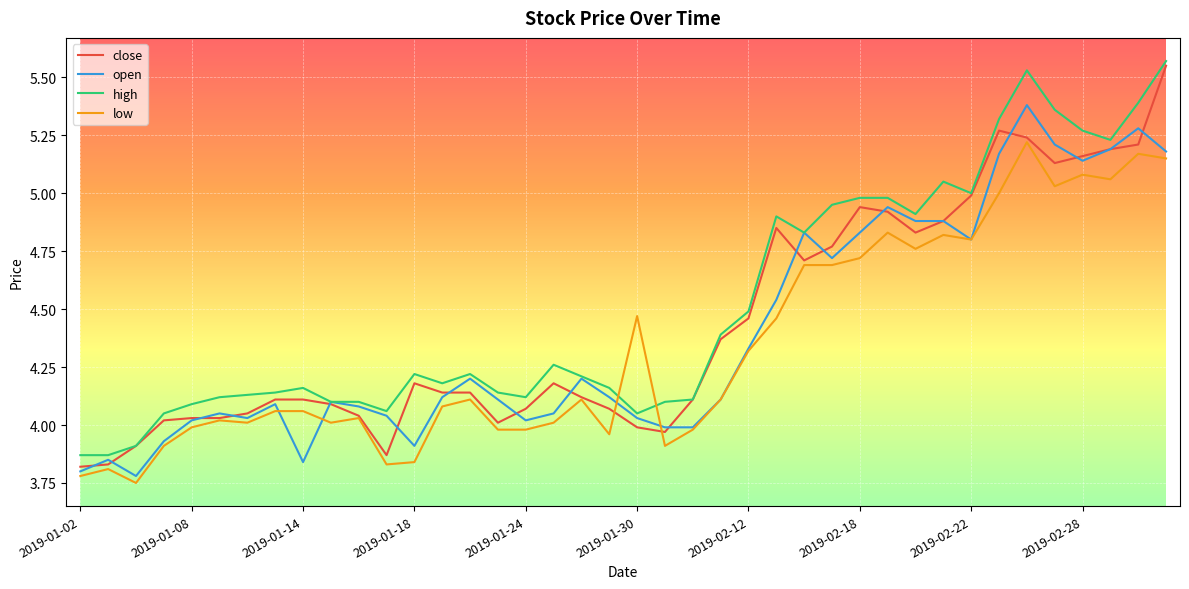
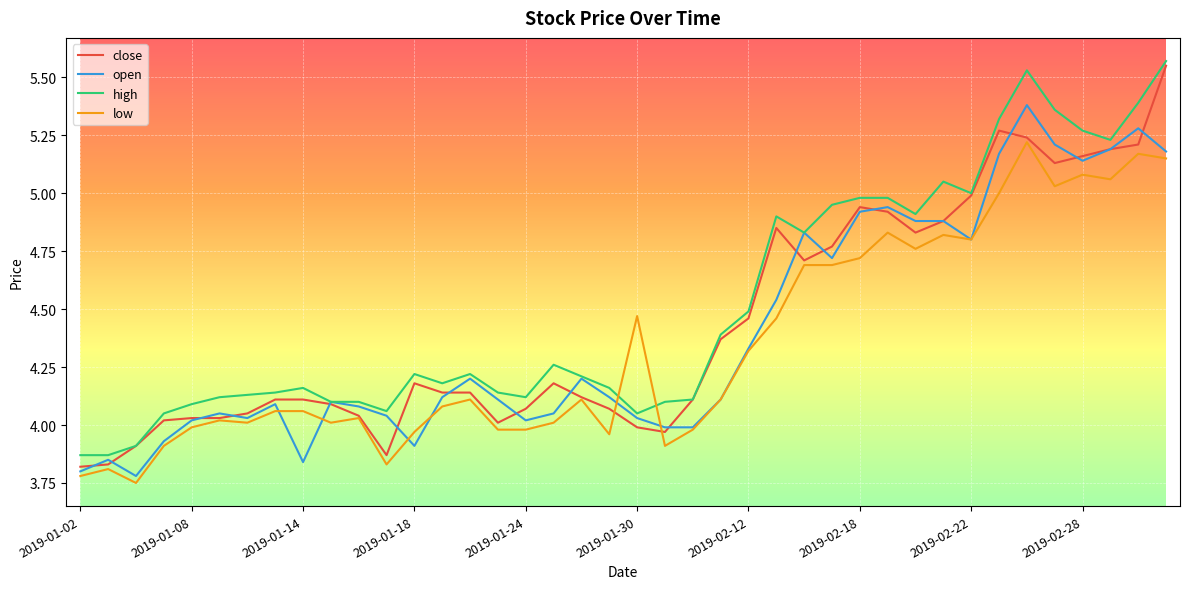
low, 2019-01-18: 3.84 -> 3.97
open, 2019-02-18: 4.83 -> 4.92
